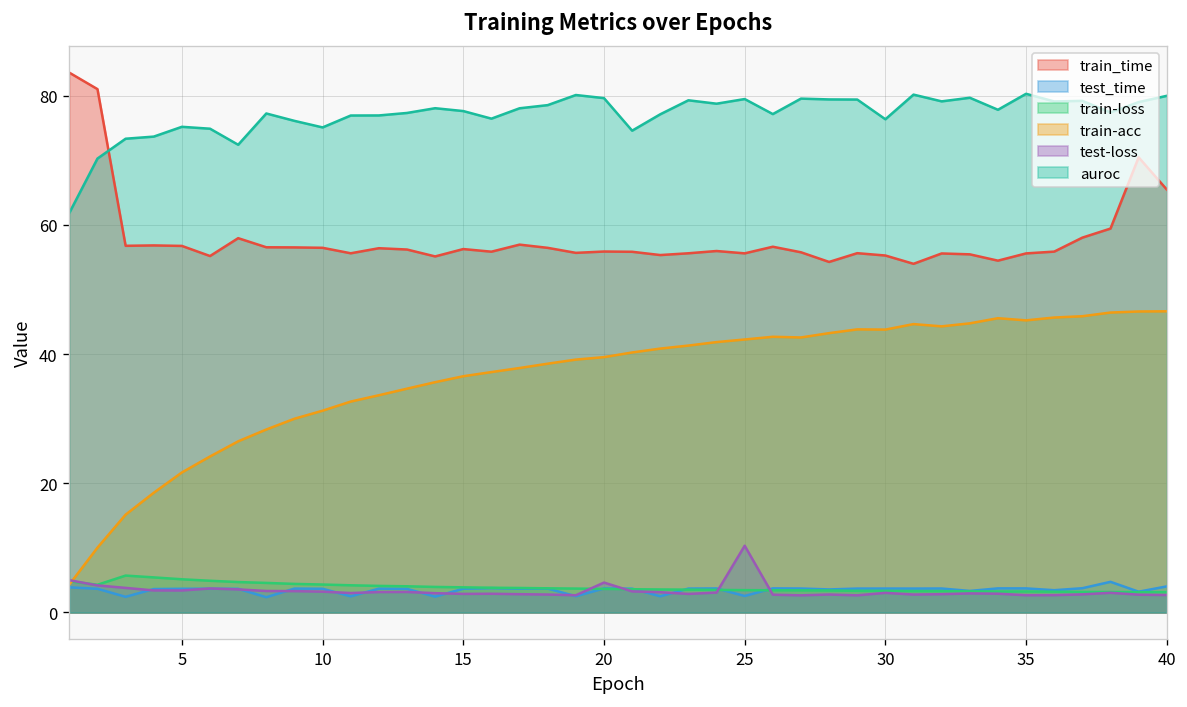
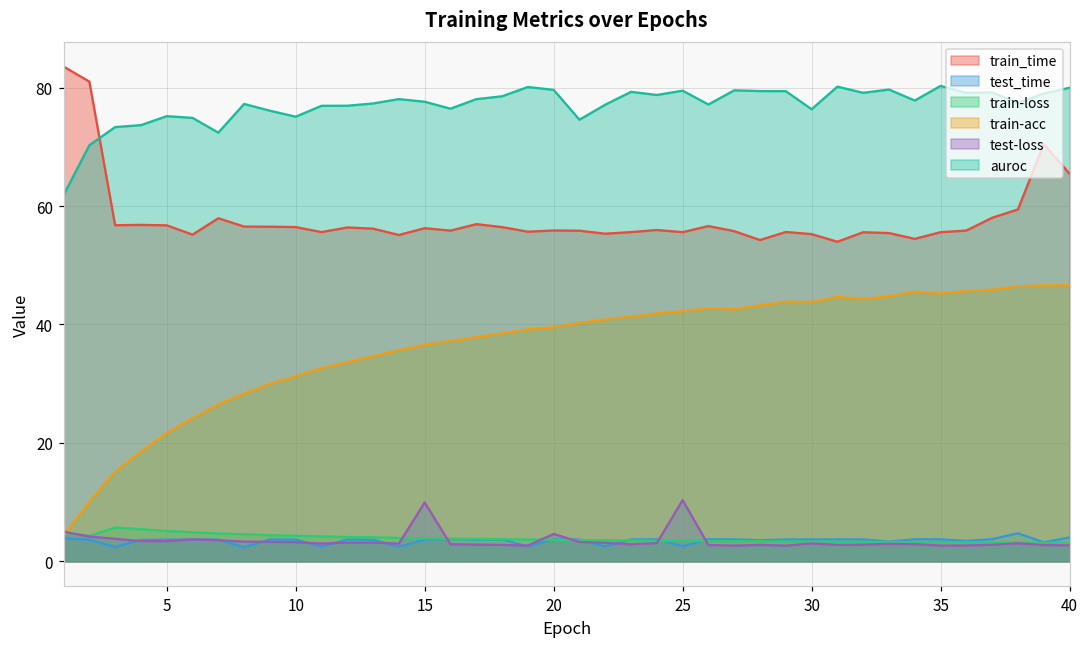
test-loss, 15: 3 -> 10
